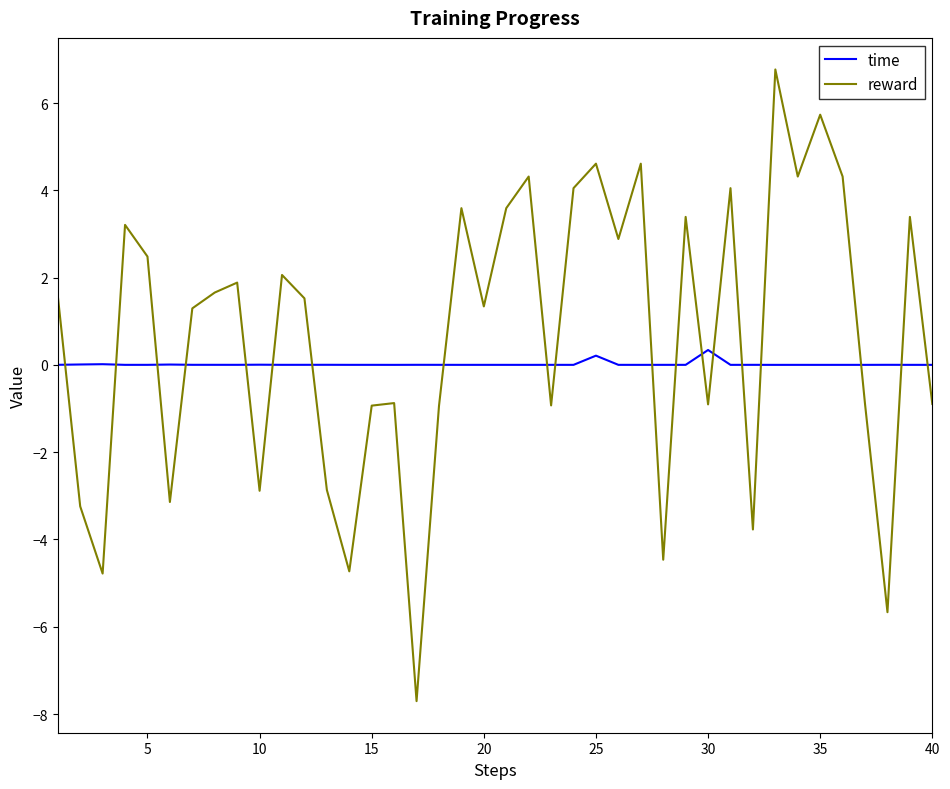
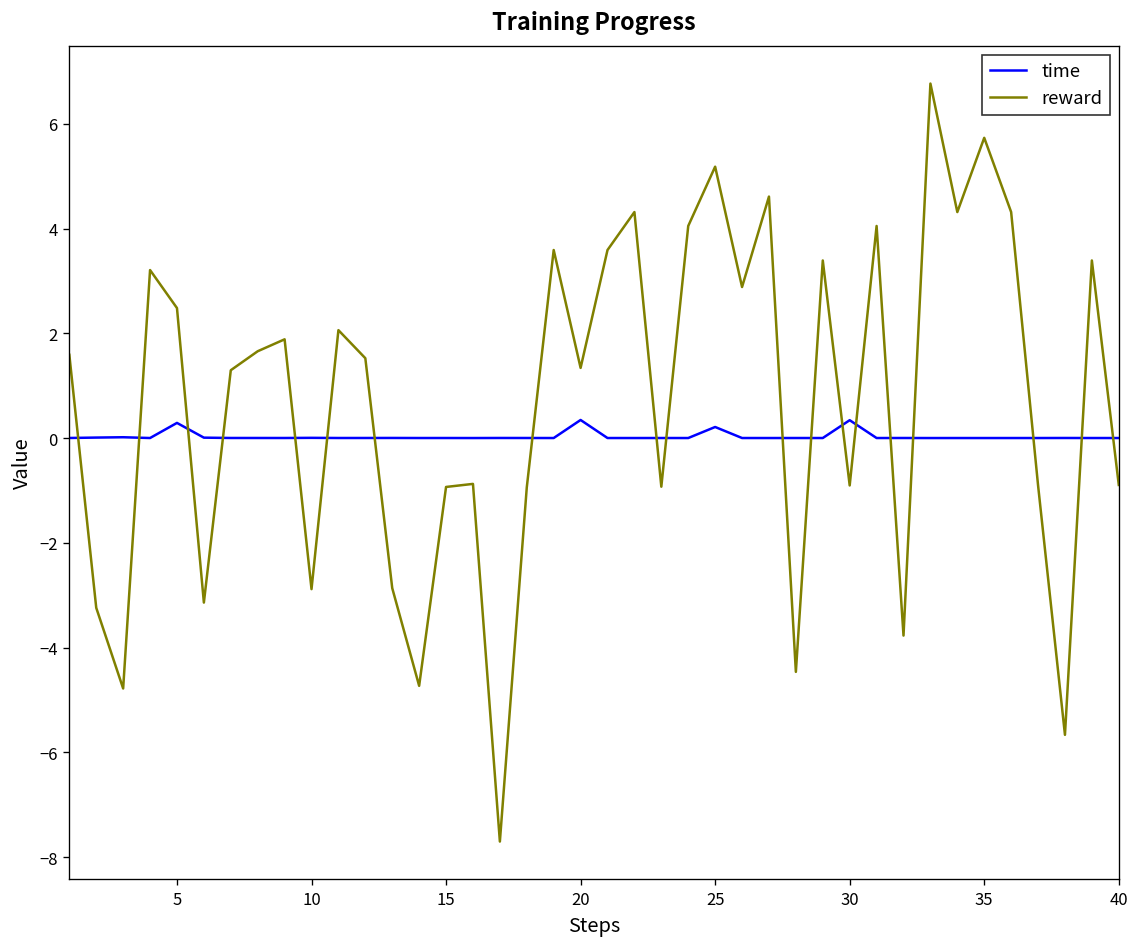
time, 5: 0.0 -> 0.3
time, 20: 0.0 -> 0.3
reward, 25: 4.6 -> 5.2
